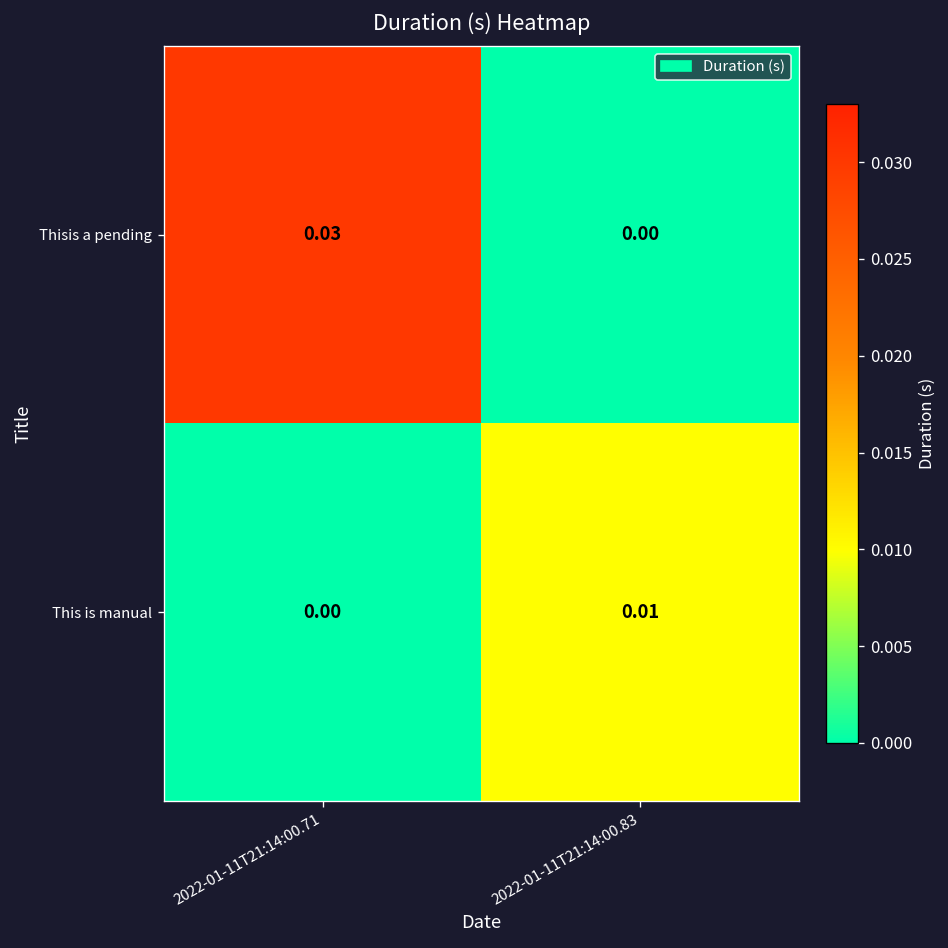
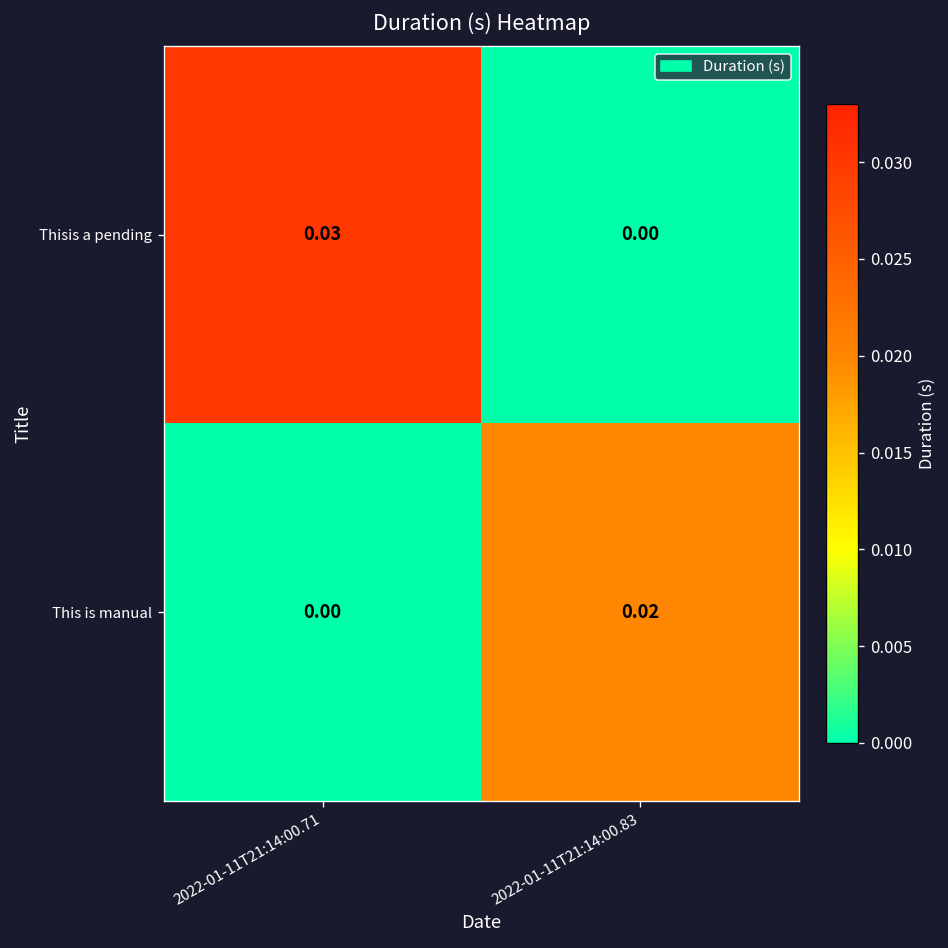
This is manual, 2022-01-11T21:14:00.83: 0.01 -> 0.02
